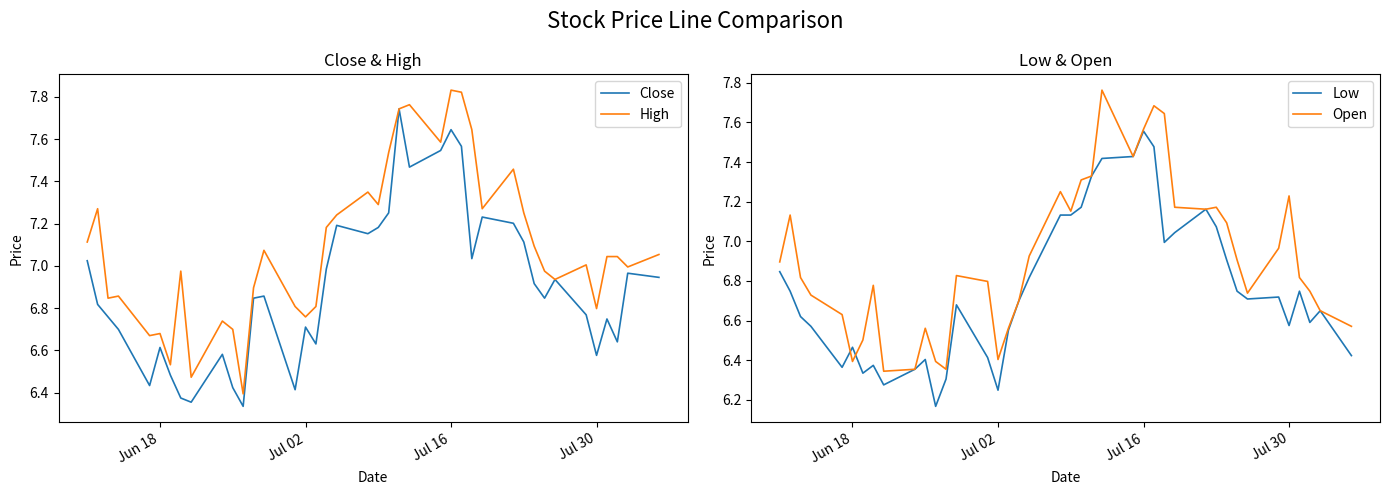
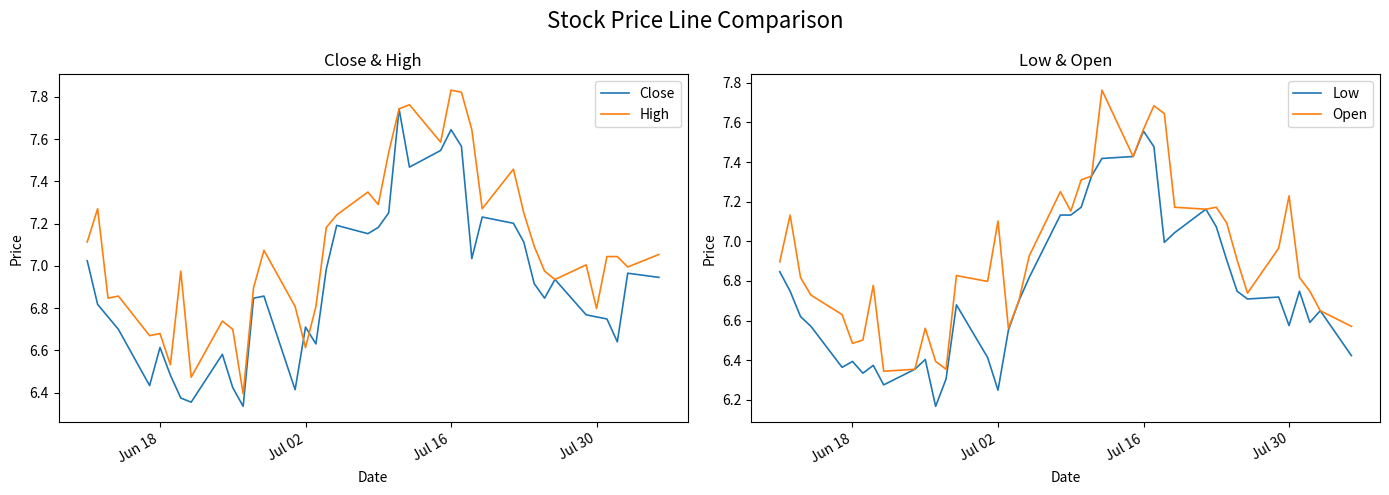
Close & High, High, Jul 02: 6.76 -> 6.61
Close & High, Close, Jul 30: 6.58 -> 6.76
Low & Open, Low, Jun 18: 6.47 -> 6.39
Low & Open, Open, Jun 18: 6.39 -> 6.48
Low & Open, Open, Jul 02: 6.40 -> 7.10
